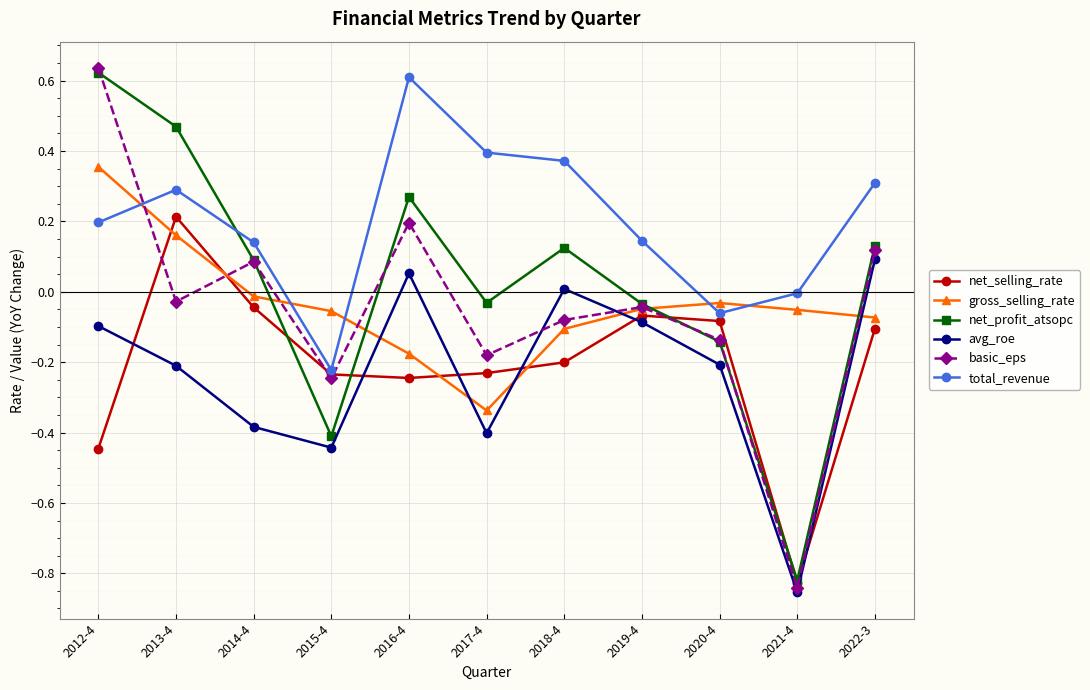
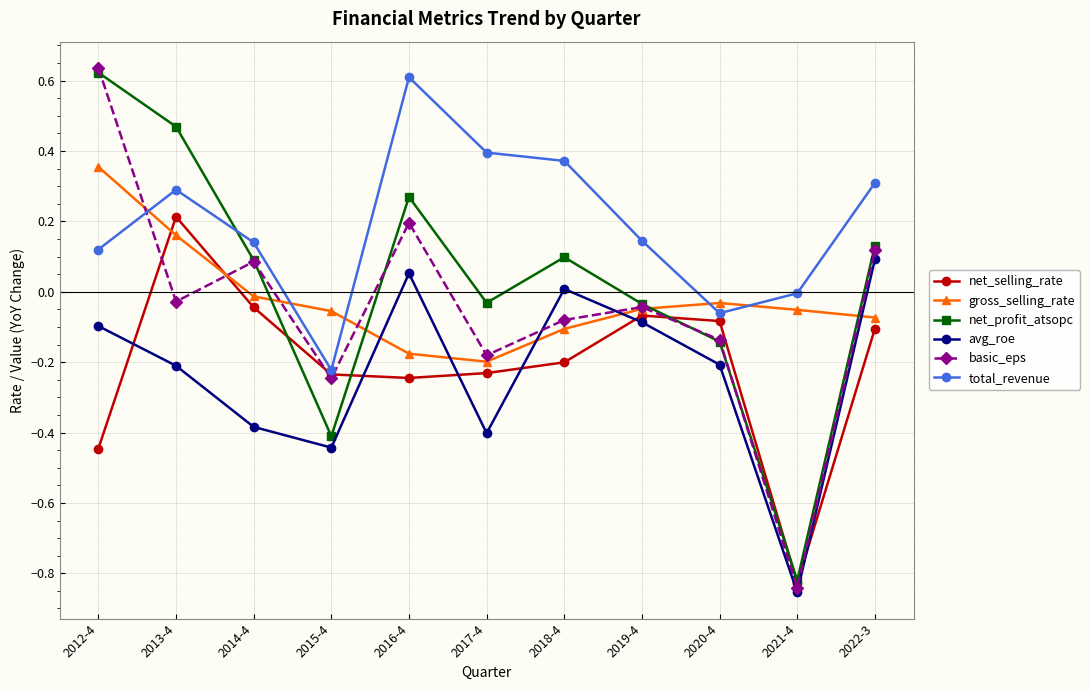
total_revenue, 2012-4: 0.20 -> 0.12
gross_selling_rate, 2017-4: -0.34 -> -0.20
net_profit_atsopc, 2018-4: 0.12 -> 0.10
